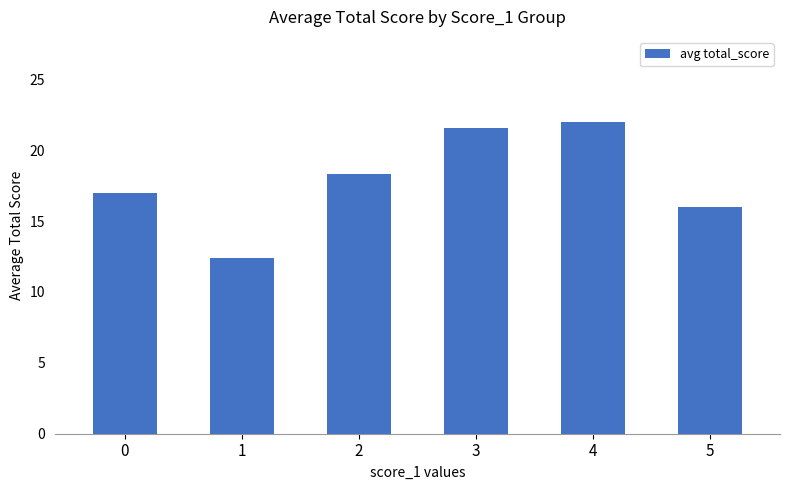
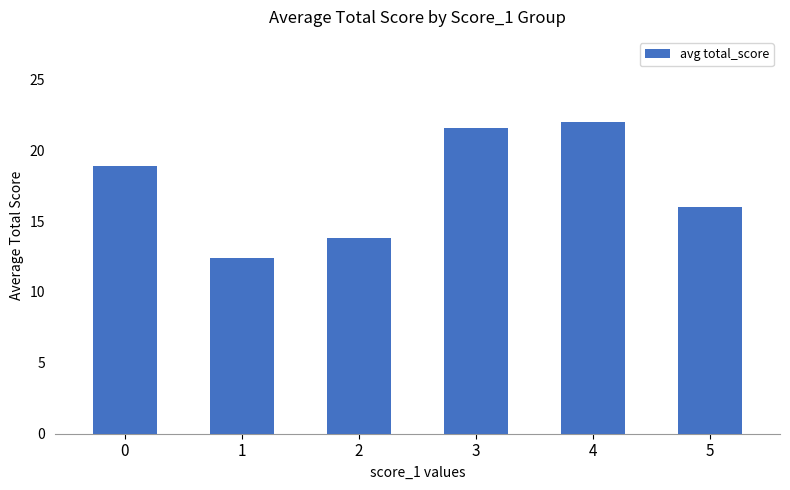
0: 17.0 -> 18.9
2: 18.3 -> 13.8
